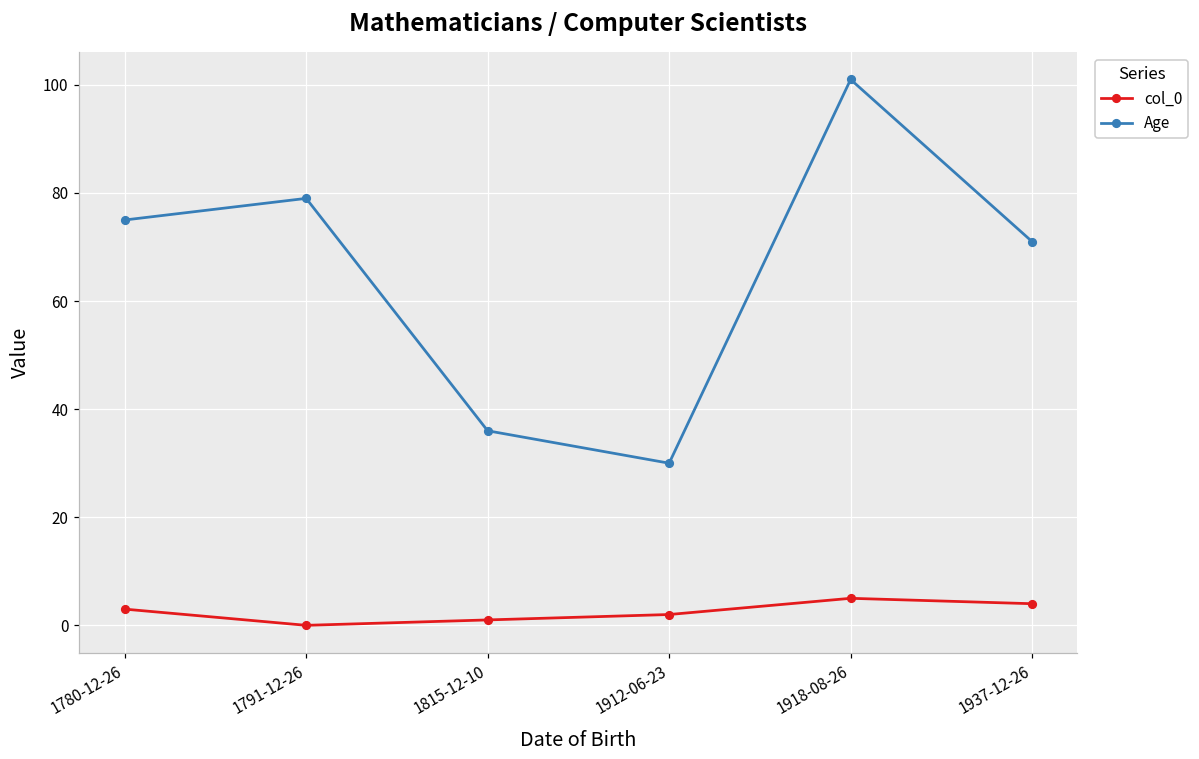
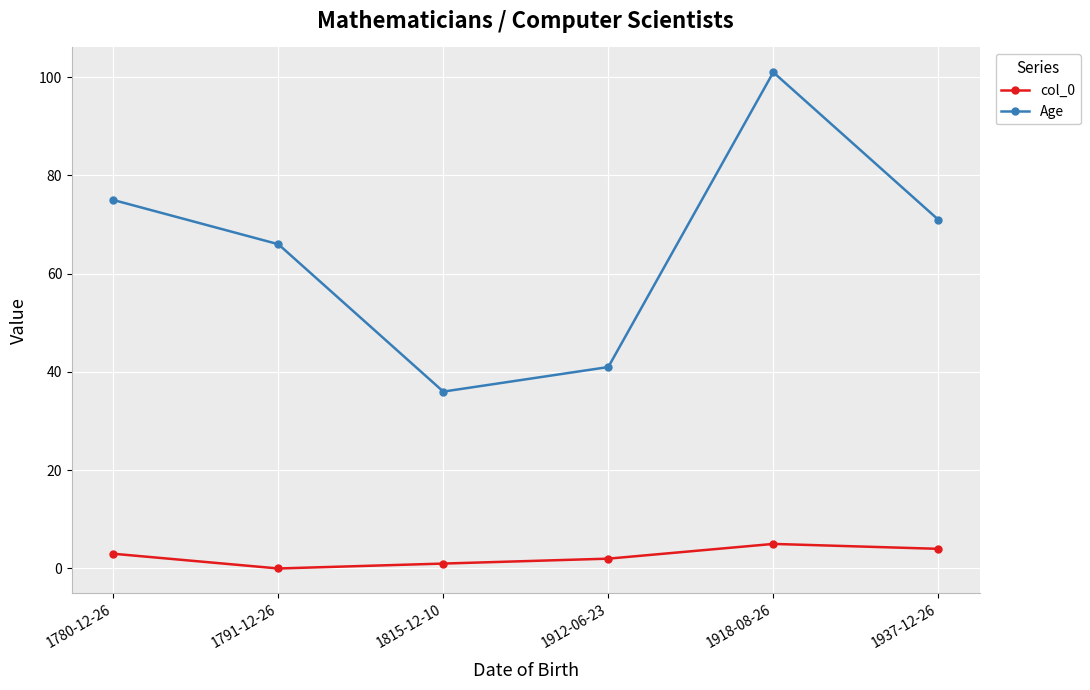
Age, 1791-12-26: 79 -> 66
Age, 1912-06-23: 30 -> 41
